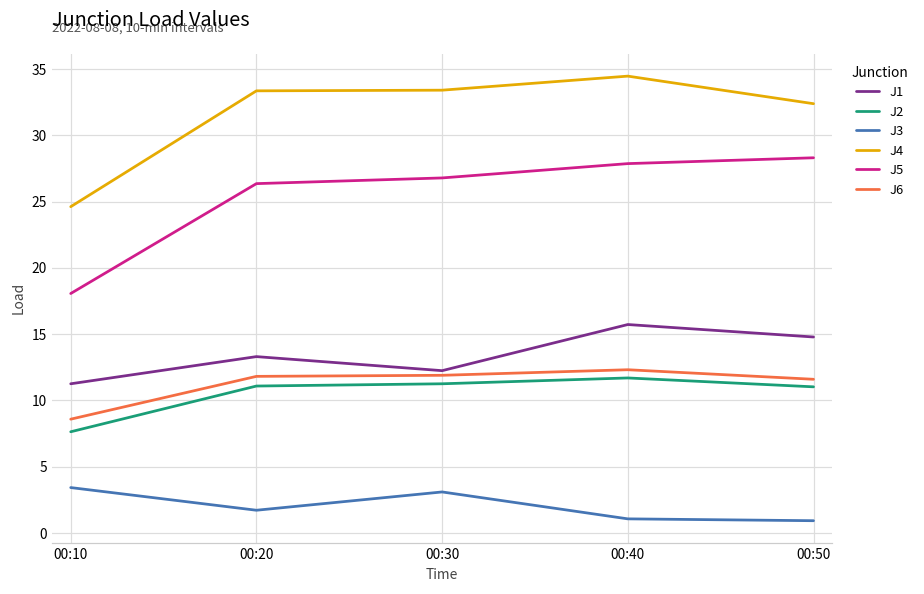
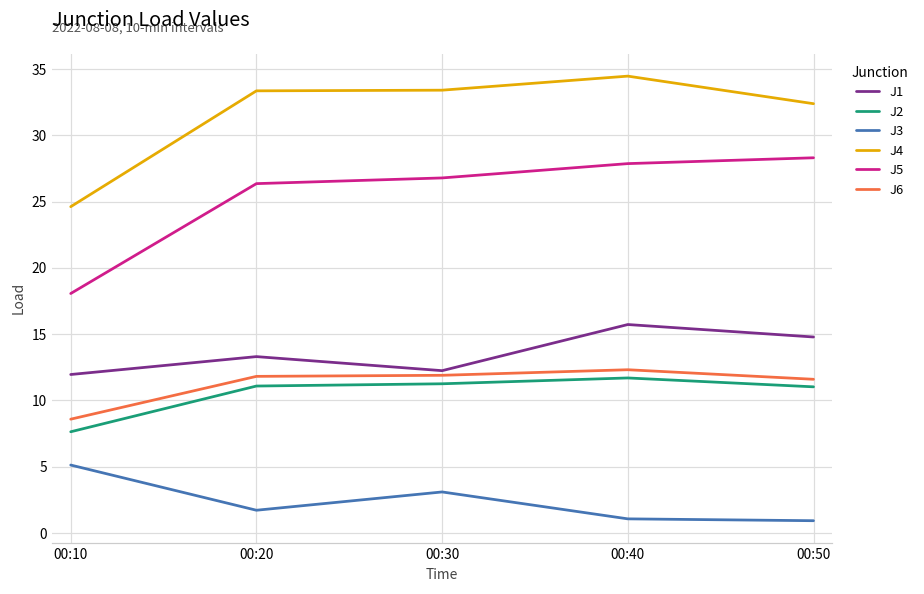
J1, 00:10: 11.3 -> 12.0
J3, 00:10: 3.4 -> 5.1
